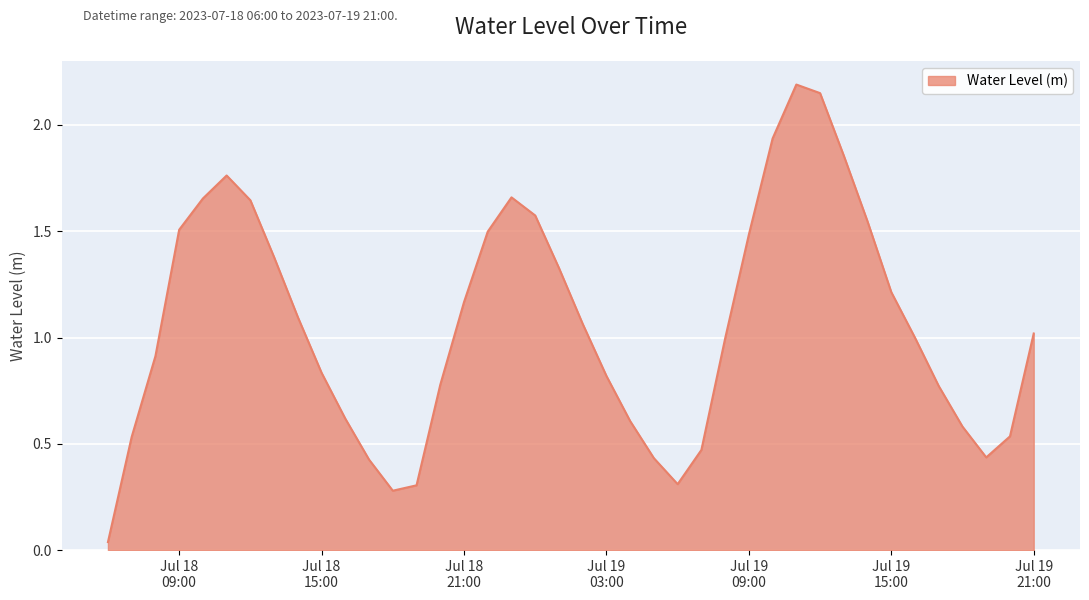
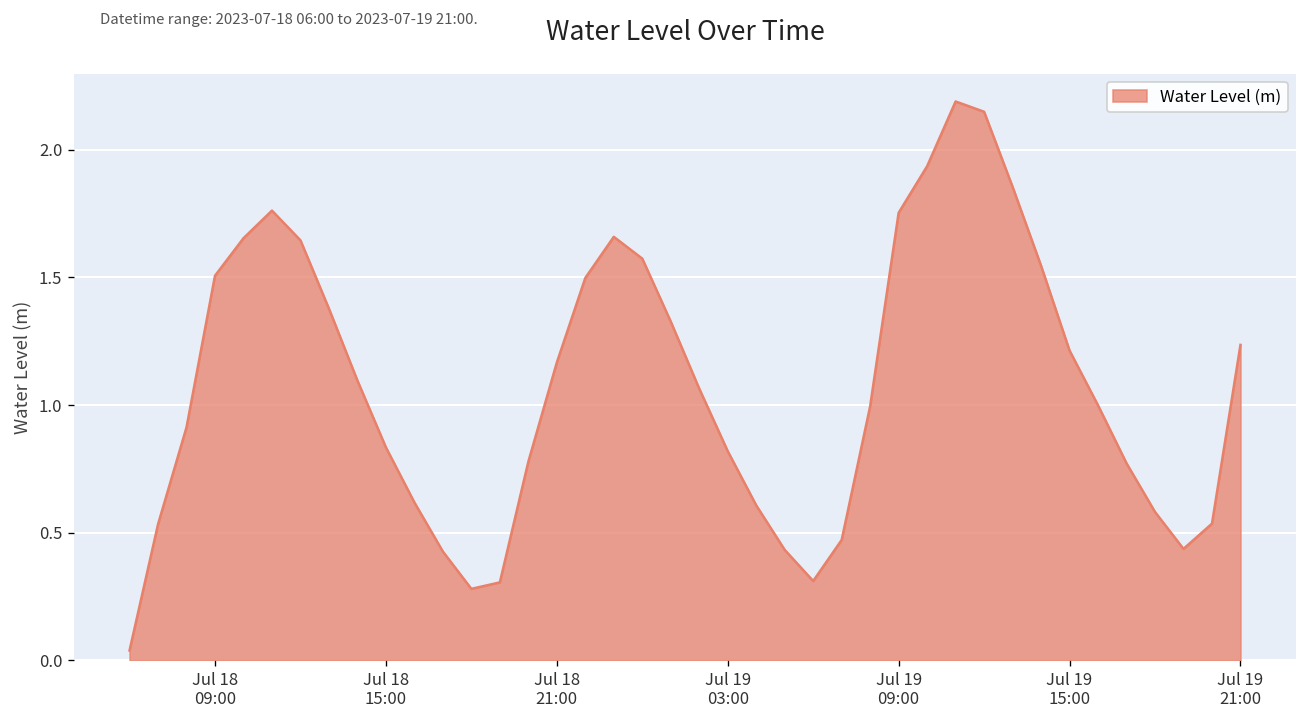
Jul 19 09:00: 1.48 -> 1.75
Jul 19 21:00: 1.02 -> 1.24
